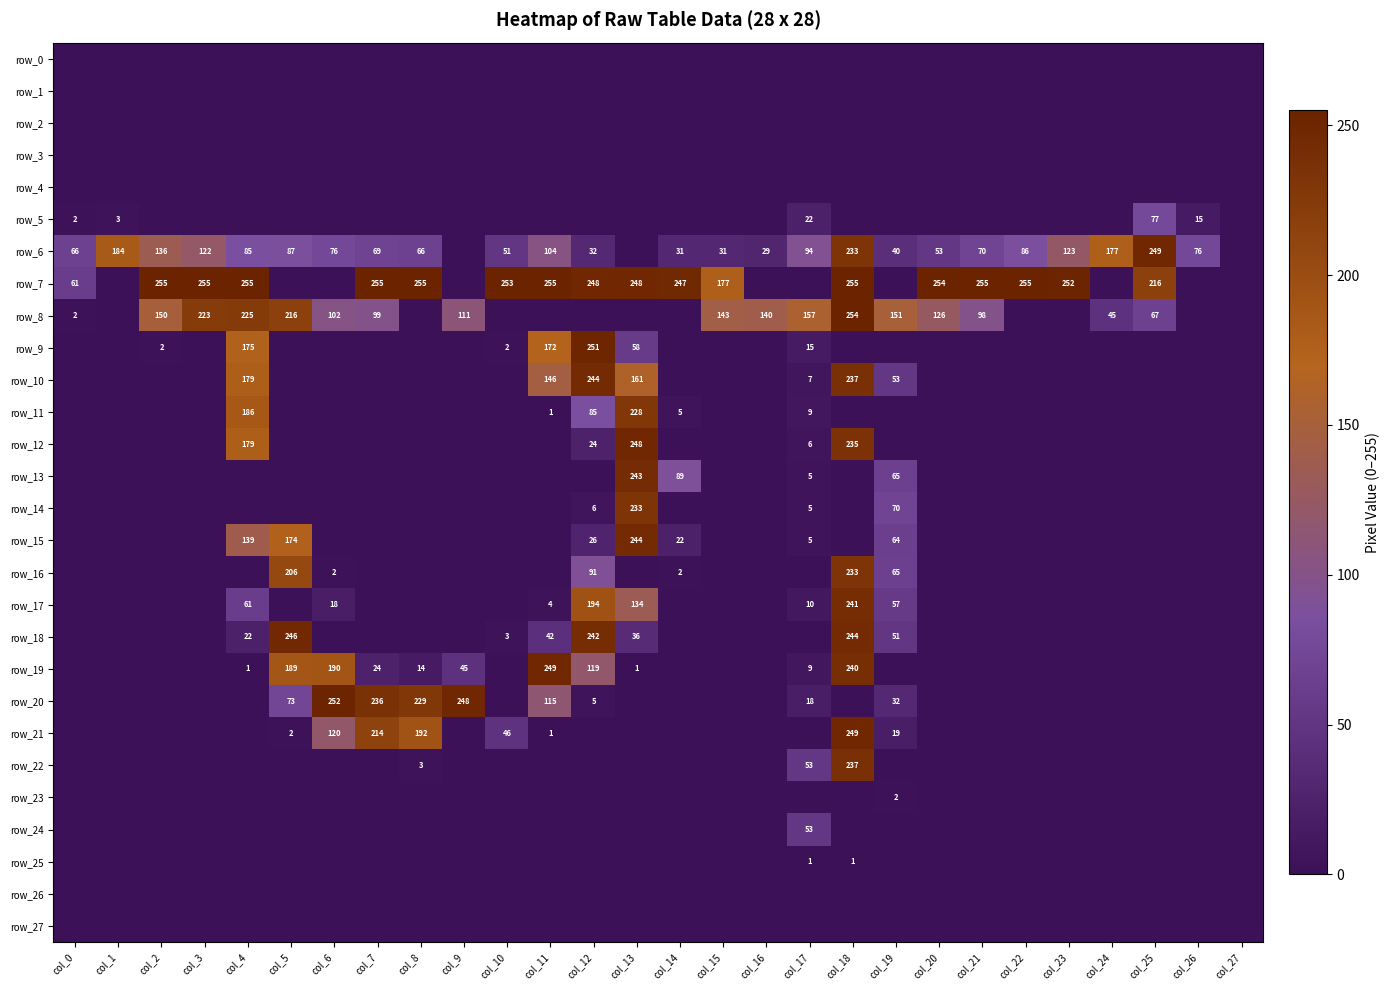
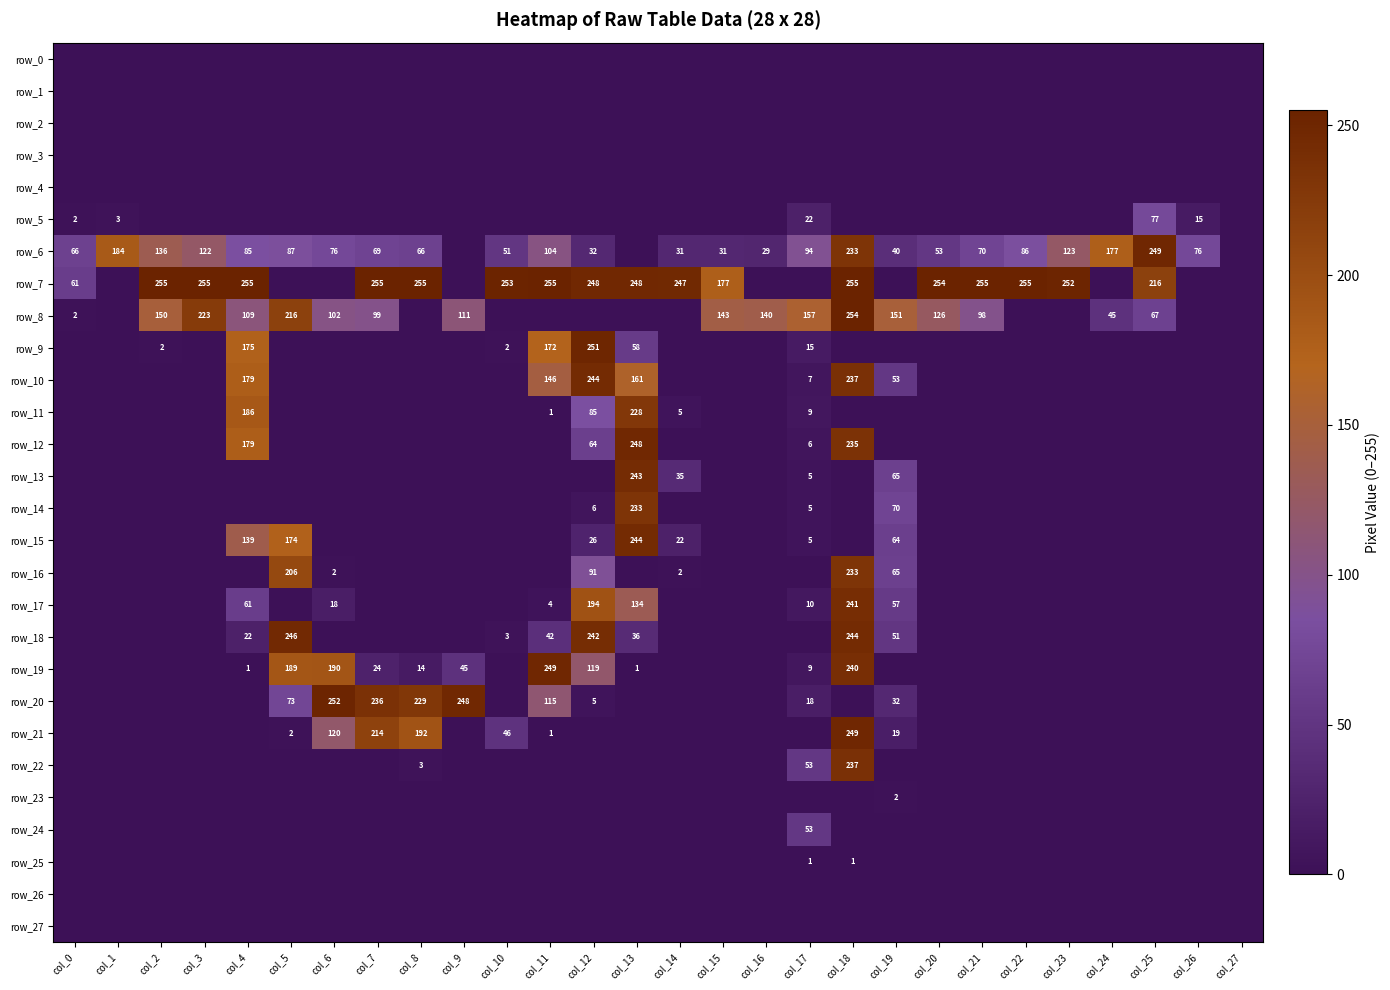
row_8, col_4: 225 -> 109
row_12, col_12: 24 -> 64
row_13, col_14: 89 -> 35
